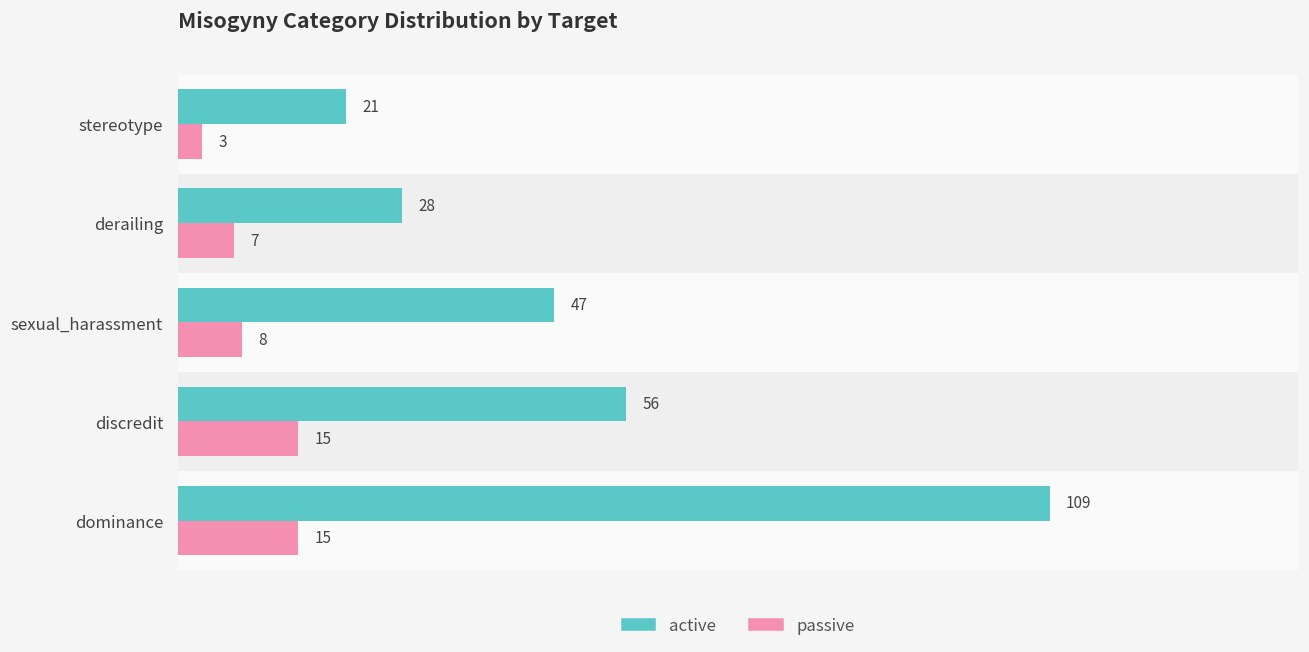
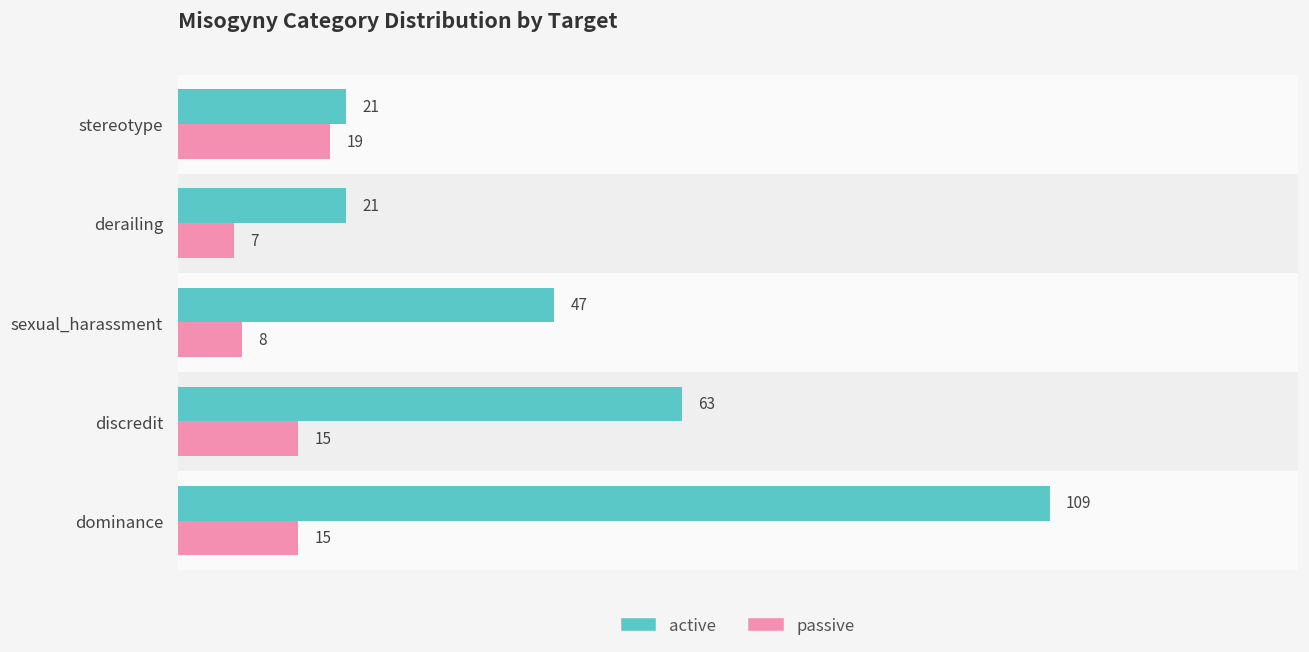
passive, stereotype: 3 -> 19
active, derailing: 28 -> 21
active, discredit: 56 -> 63
